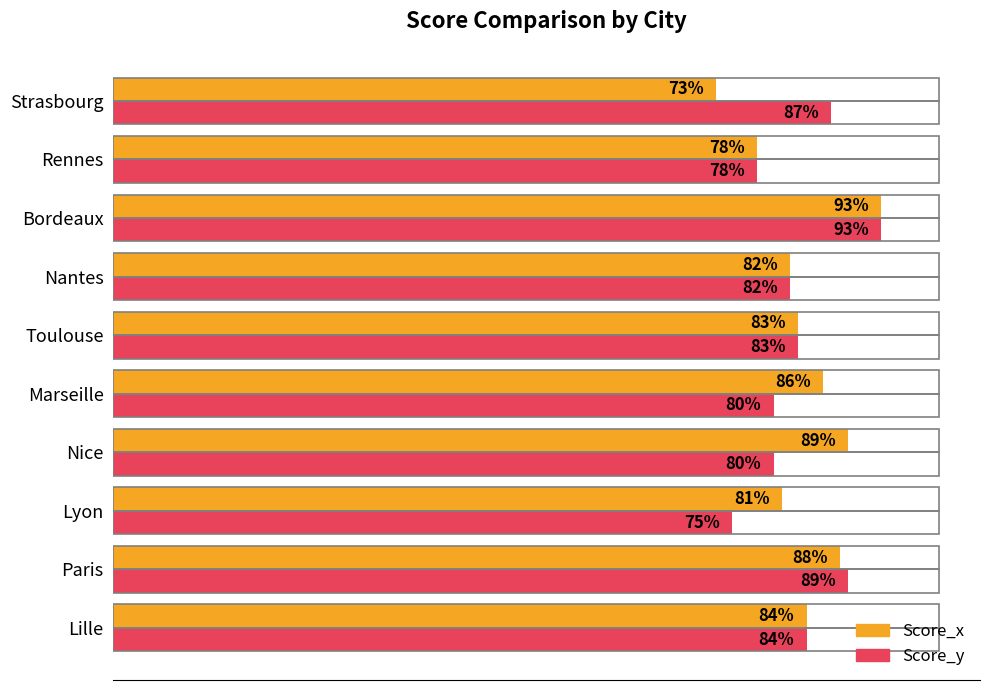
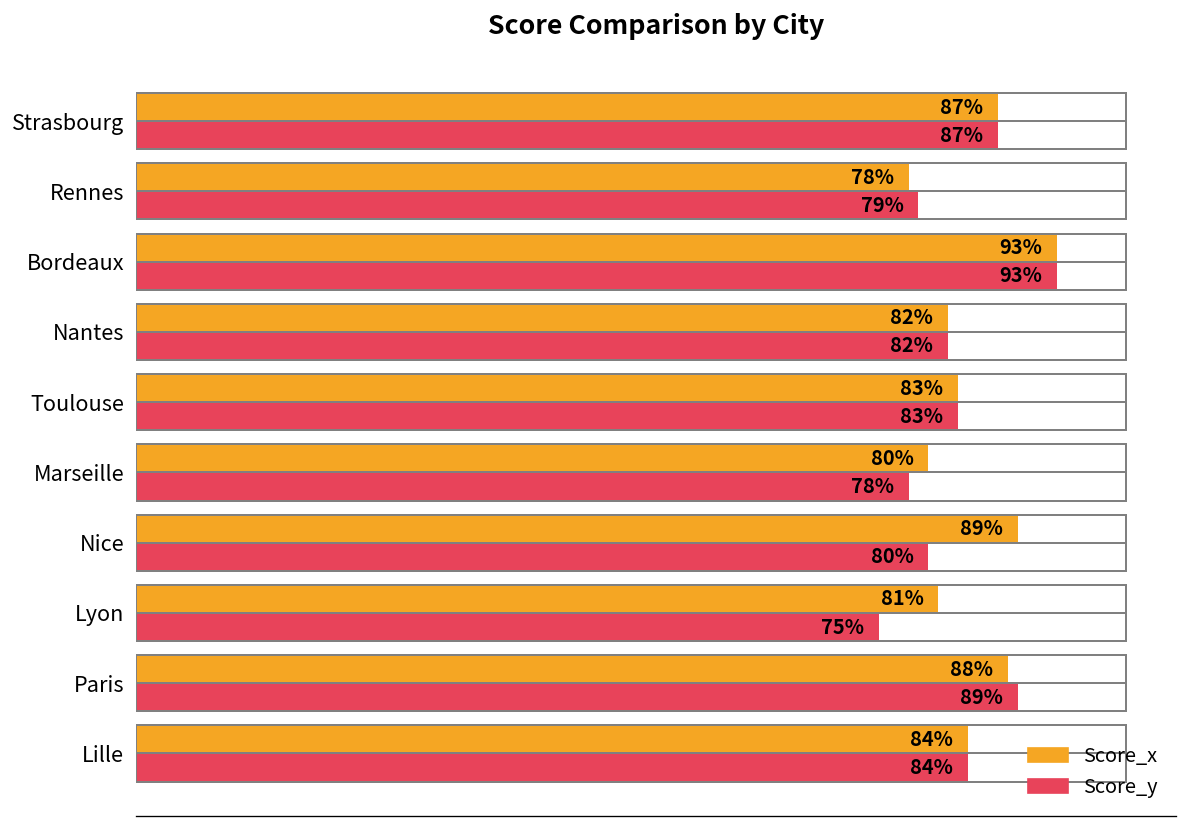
Score_x, Strasbourg: 73% -> 87%
Score_y, Rennes: 78% -> 79%
Score_x, Marseille: 86% -> 80%
Score_y, Marseille: 80% -> 78%
